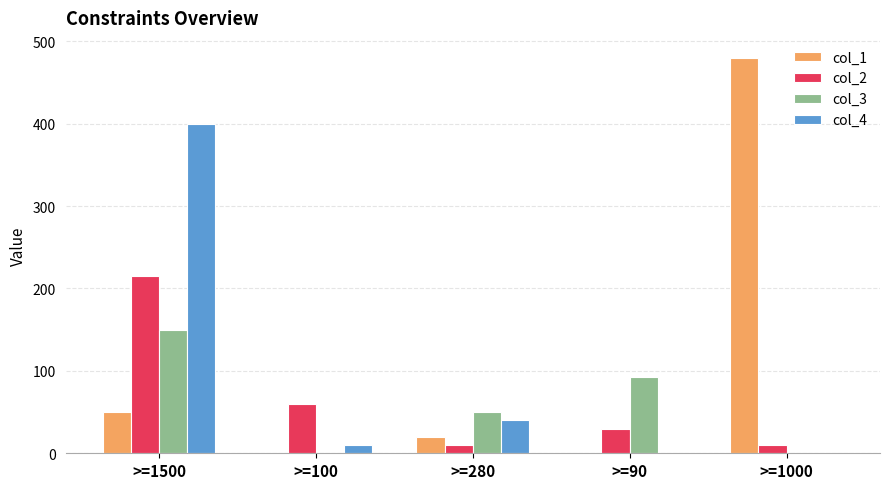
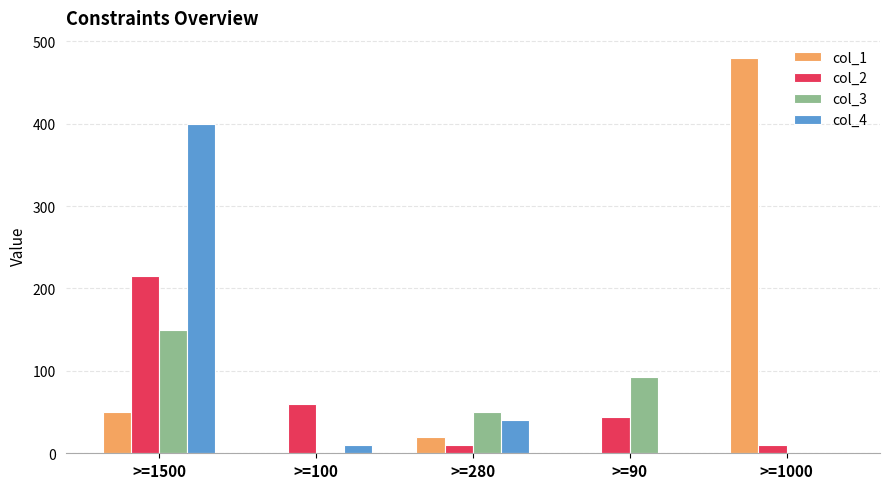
col_2, >=90: 30 -> 40
